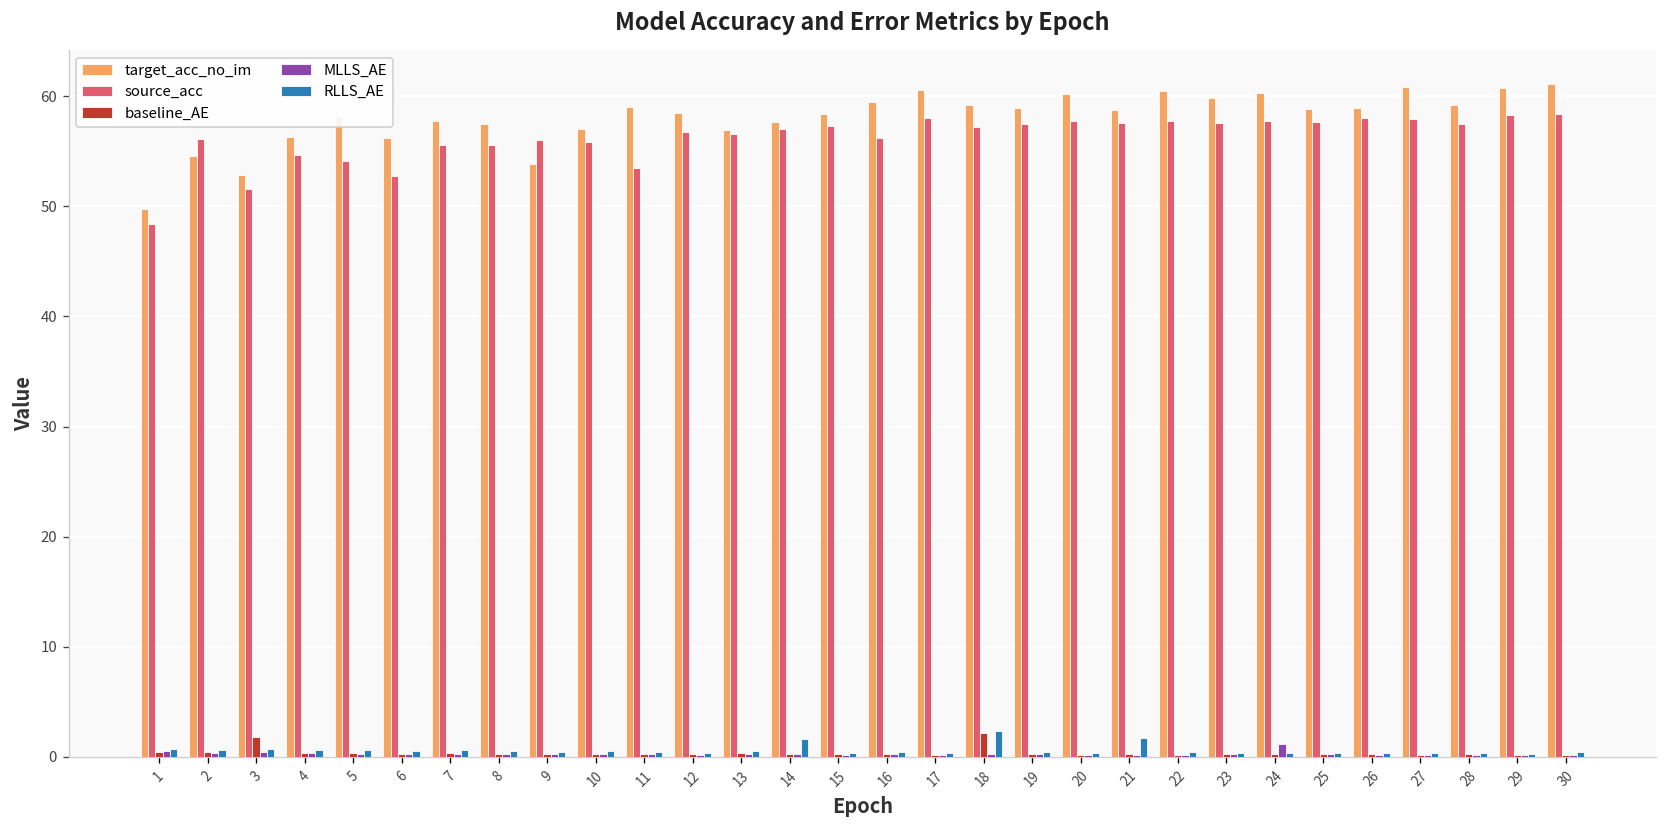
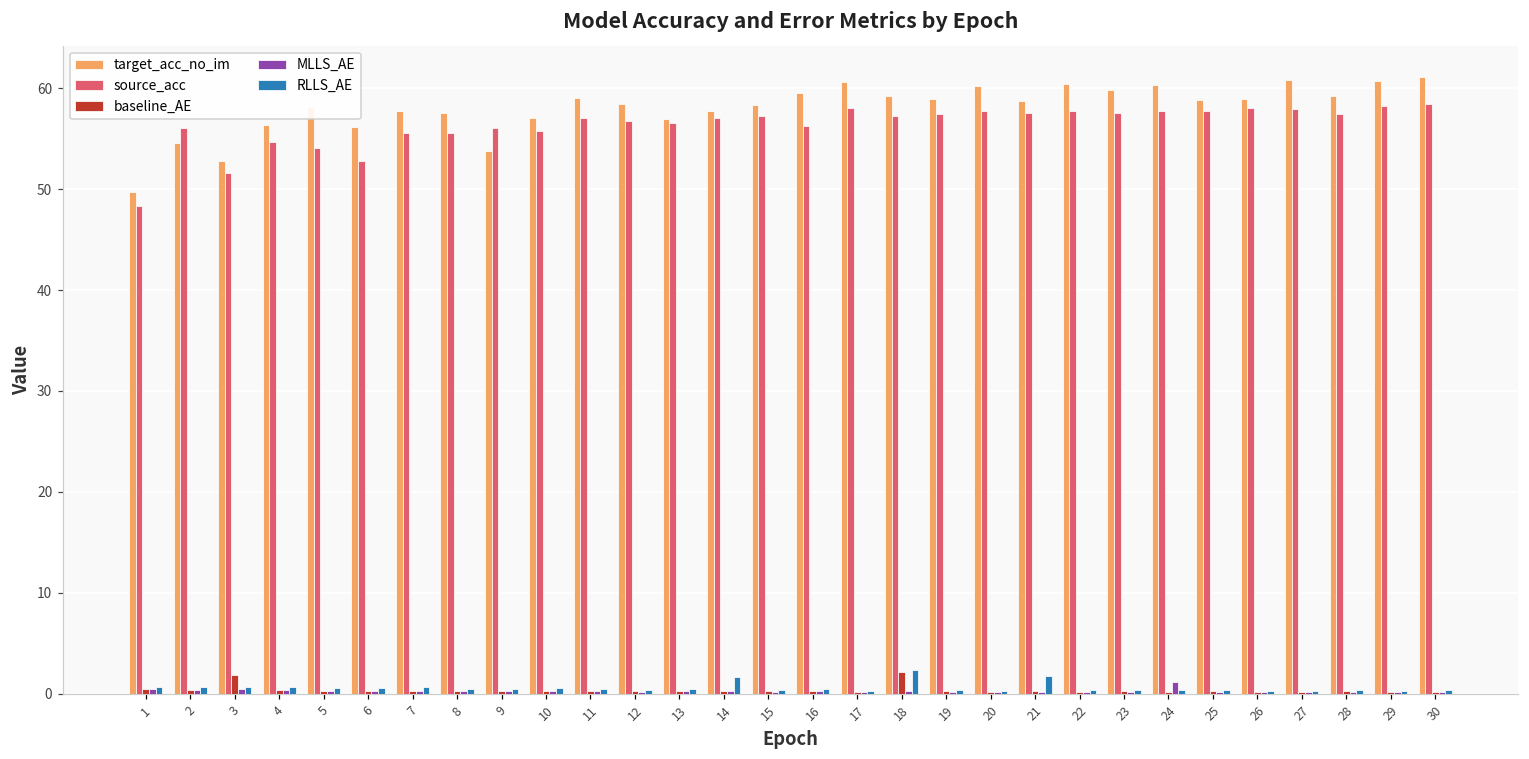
source_acc, 11: 53 -> 57
